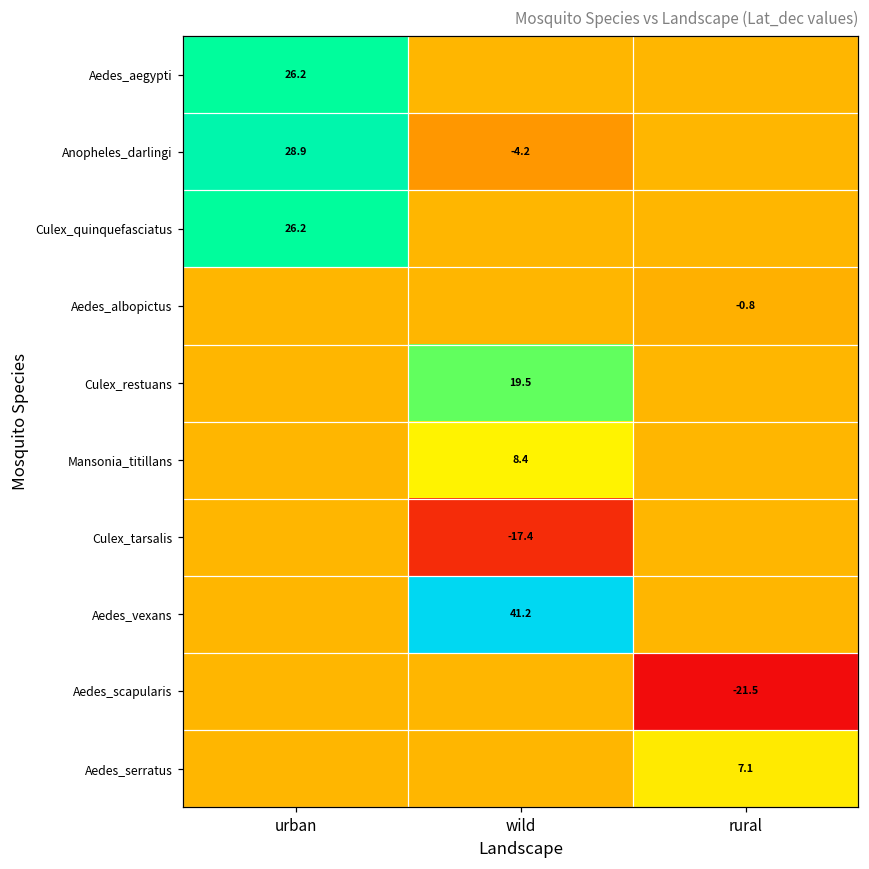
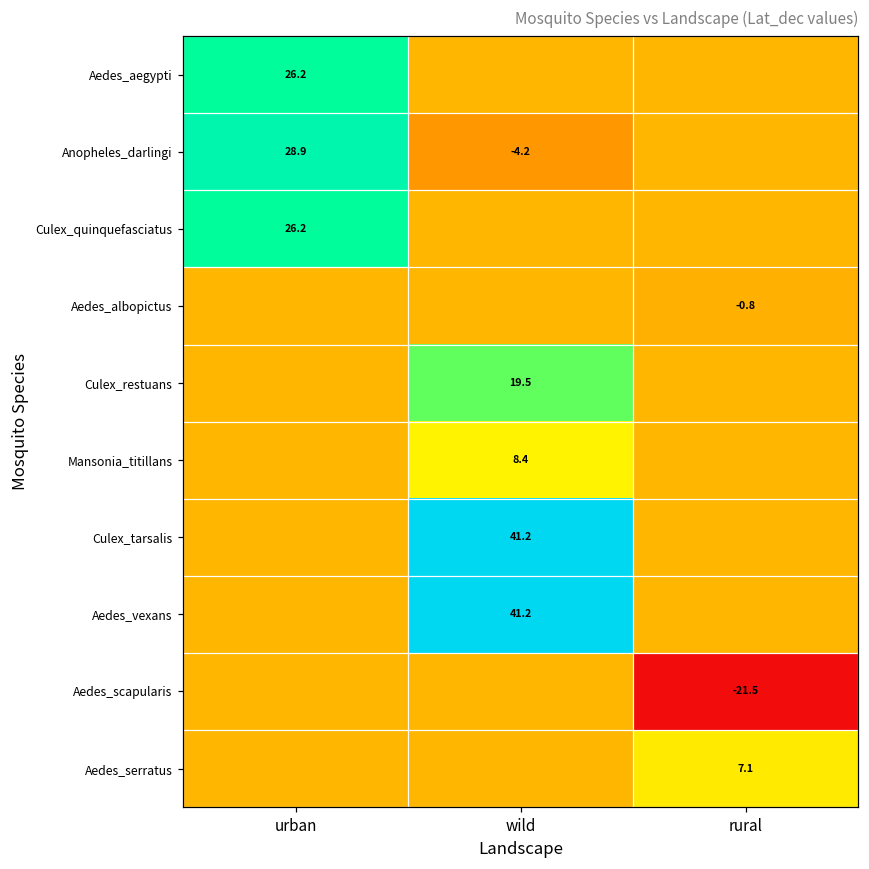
Culex_tarsalis, wild: -17.4 -> 41.2
